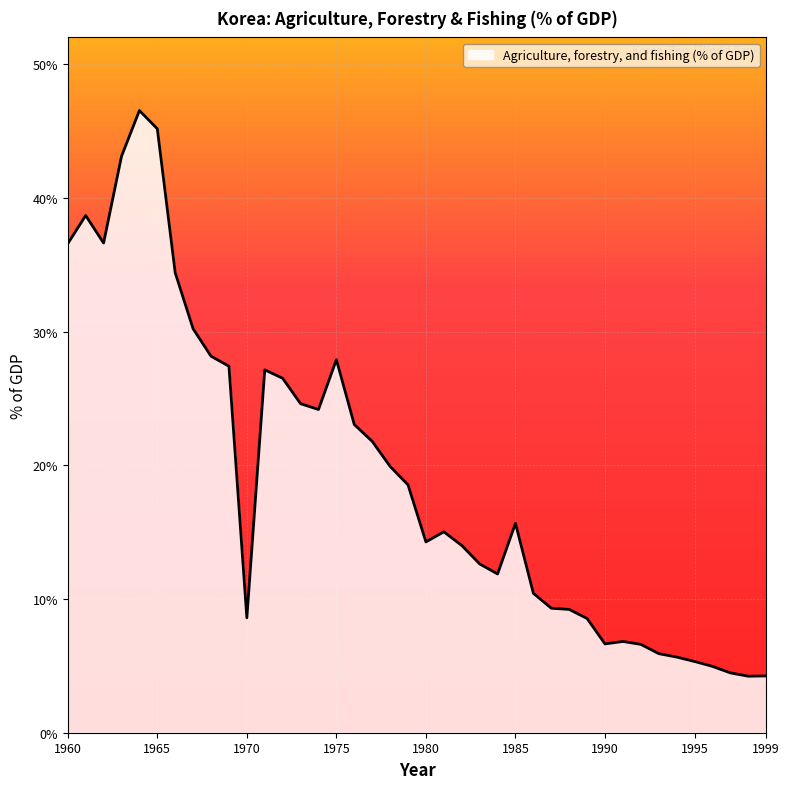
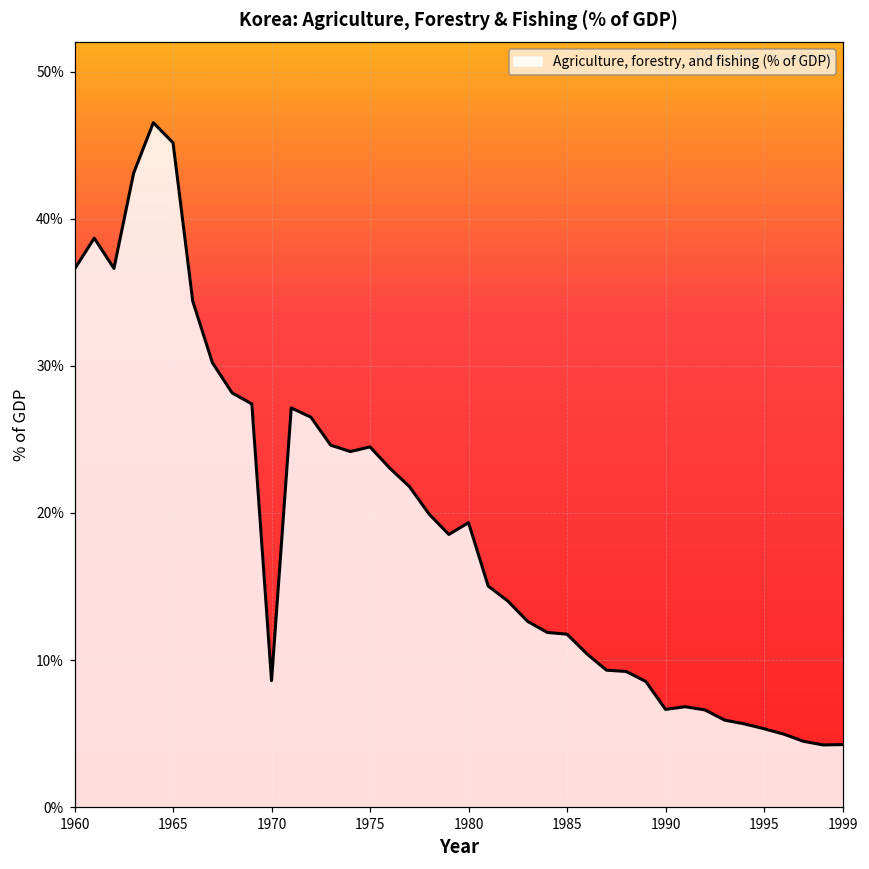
1975: 27.9% -> 24.5%
1980: 14.3% -> 19.3%
1985: 15.7% -> 11.8%
